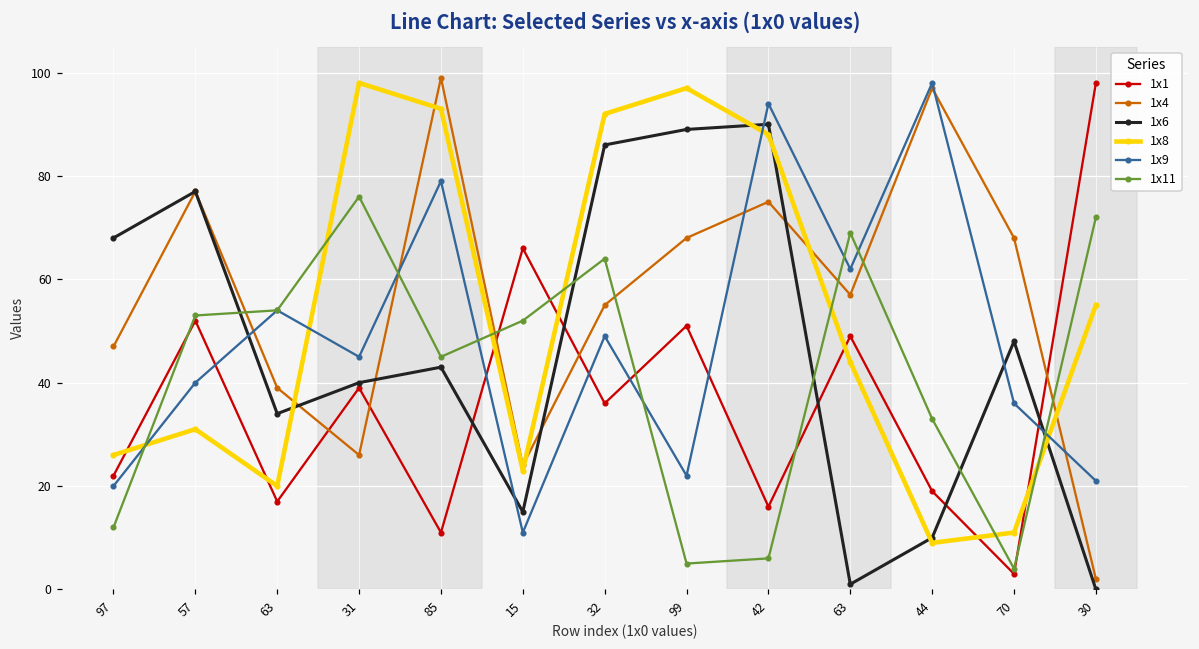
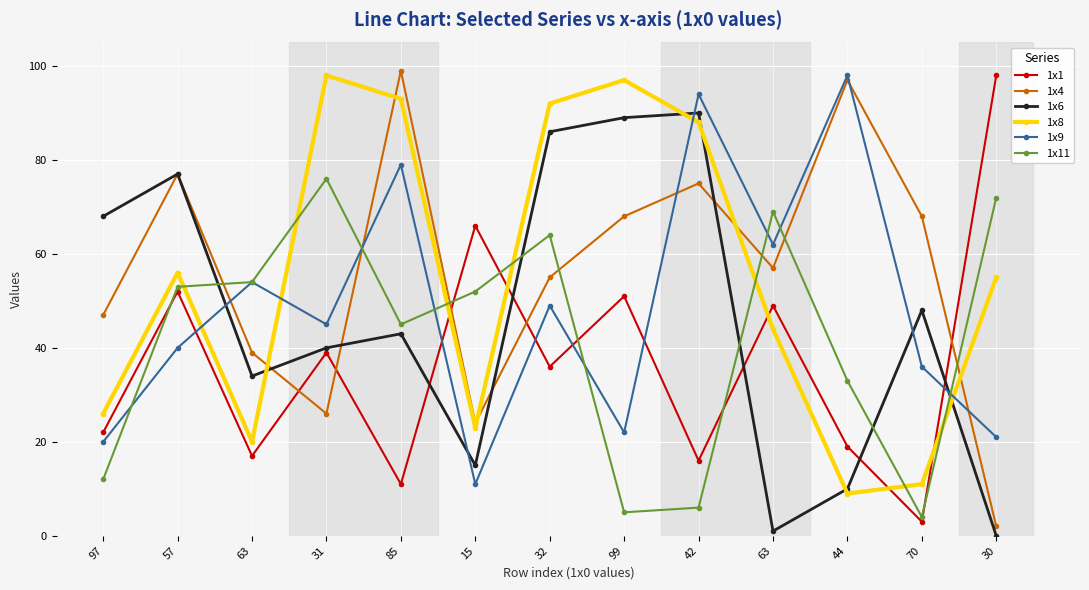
1x8, 57: 31 -> 56
